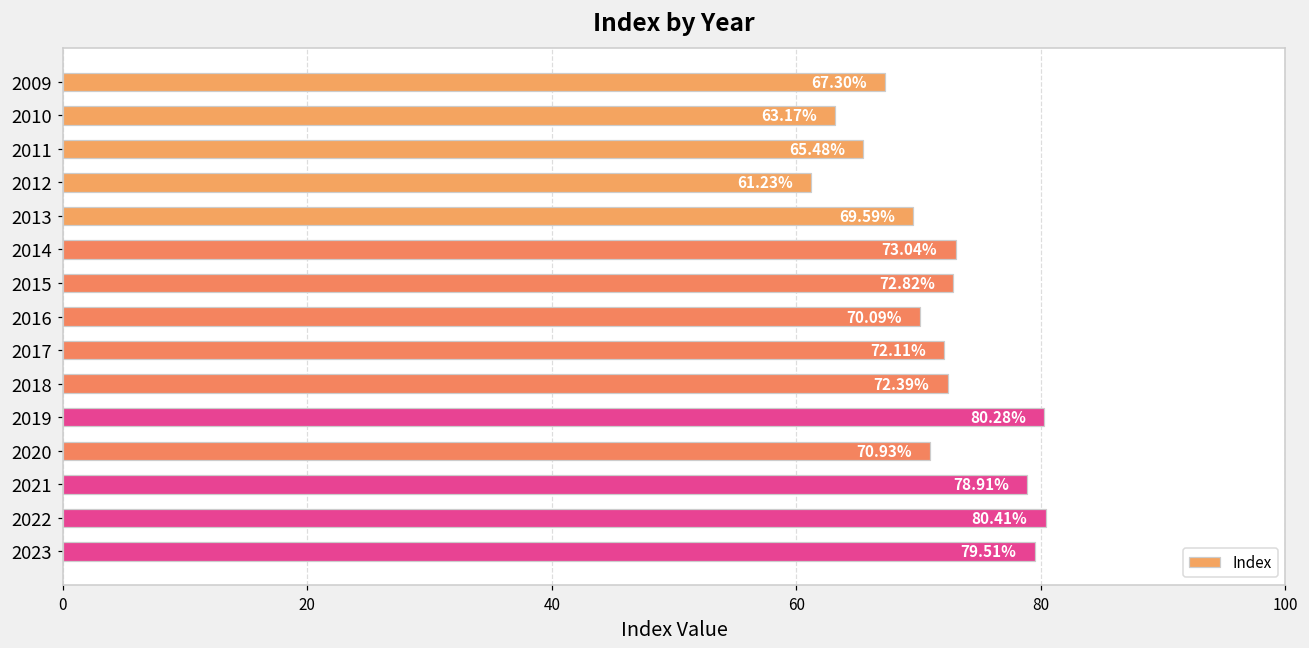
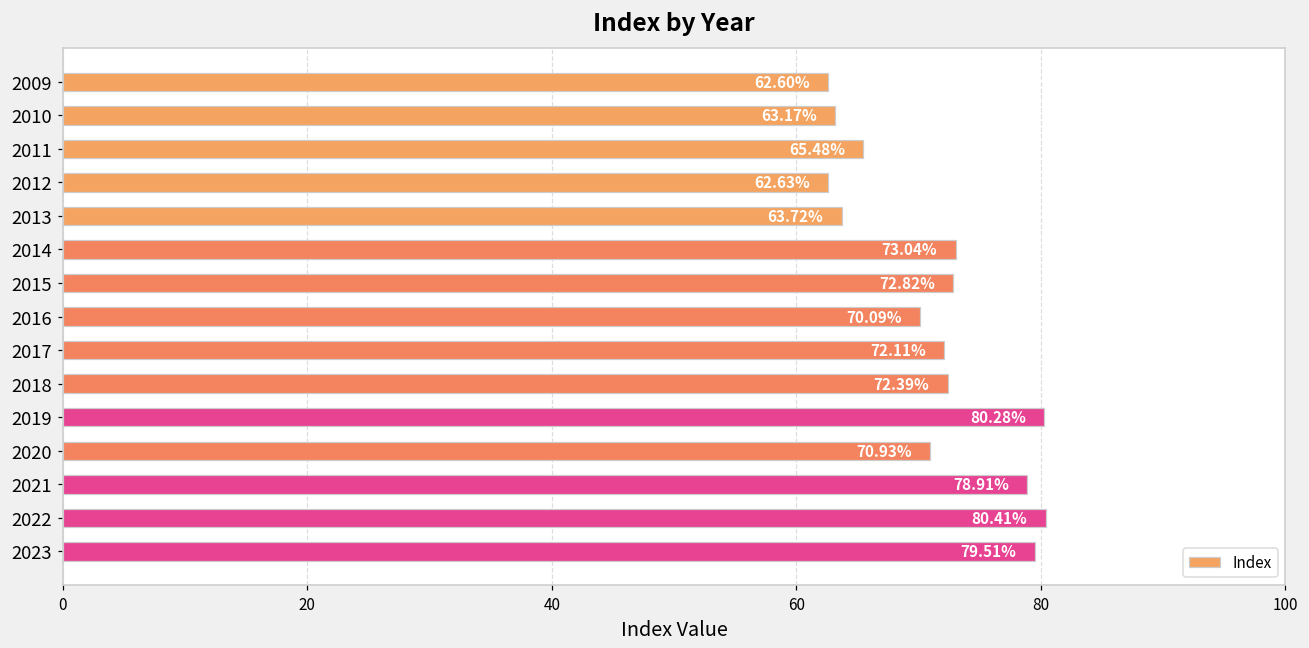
2009: 67.30% -> 62.60%
2012: 61.23% -> 62.63%
2013: 69.59% -> 63.72%
